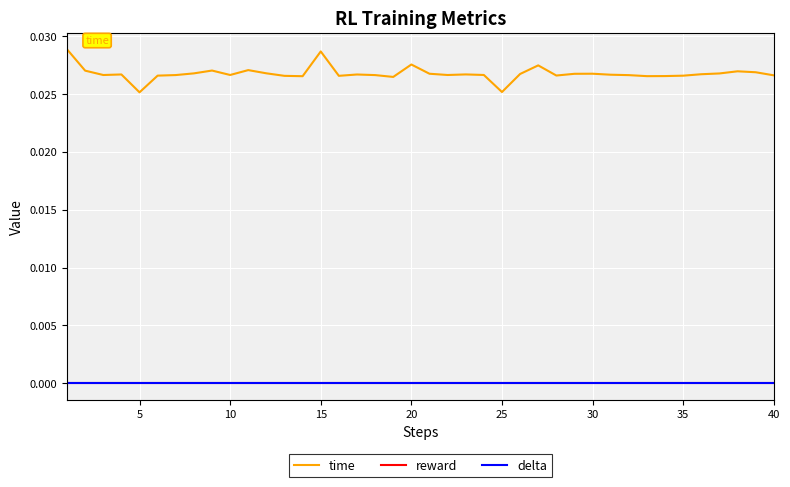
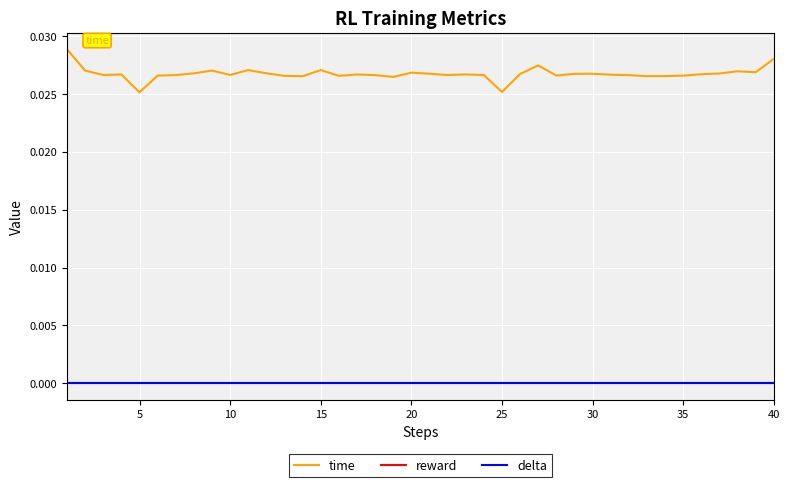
time, 15: 0.0287 -> 0.0271
time, 20: 0.0275 -> 0.0268
time, 40: 0.0266 -> 0.0280
